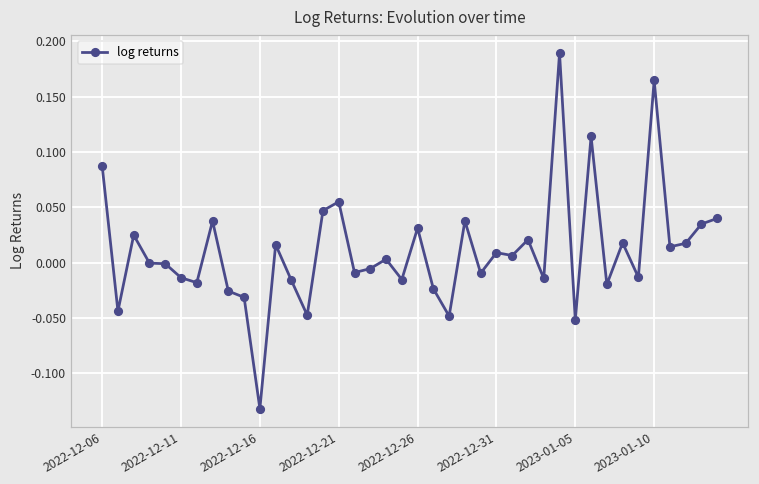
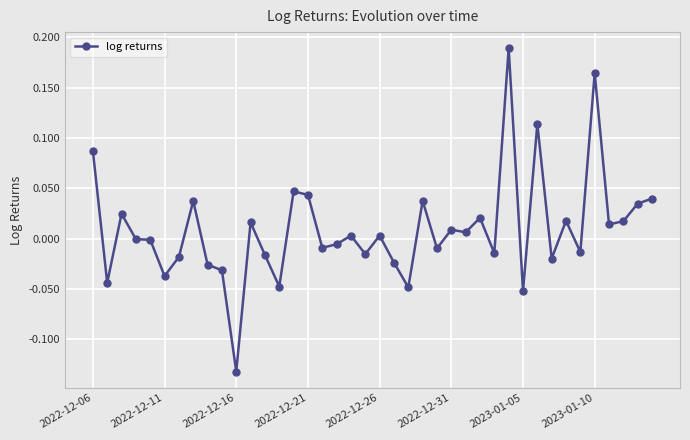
2022-12-11: -0.014 -> -0.037
2022-12-21: 0.055 -> 0.044
2022-12-26: 0.031 -> 0.003
